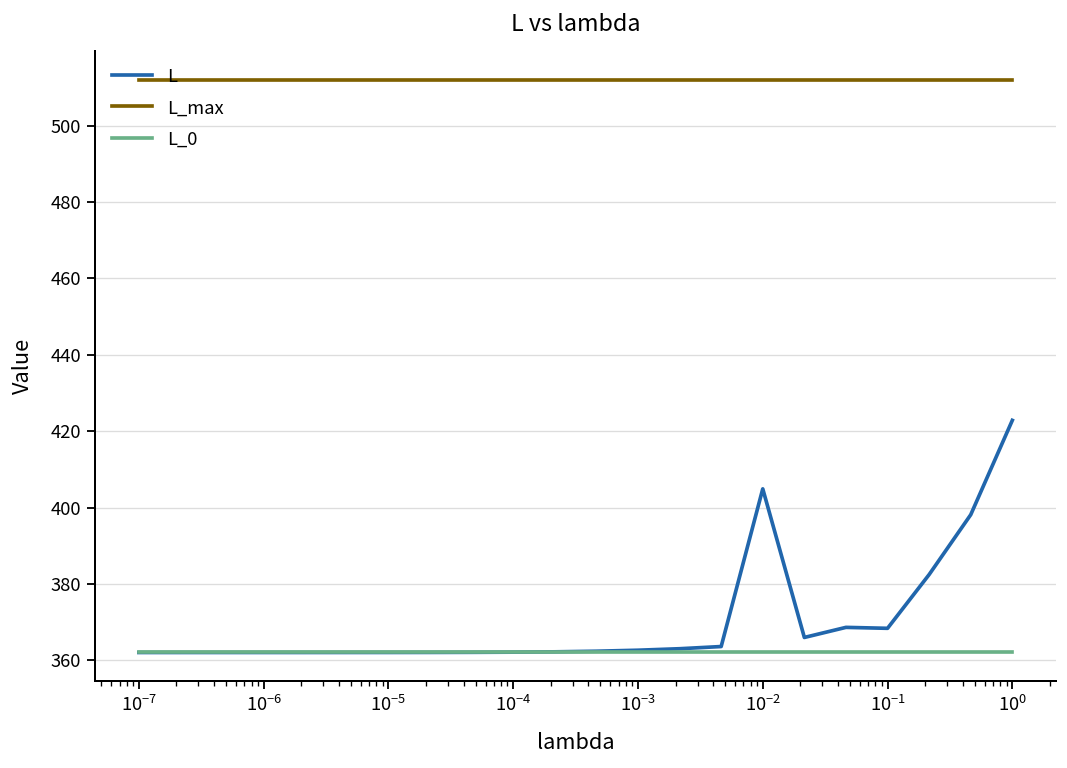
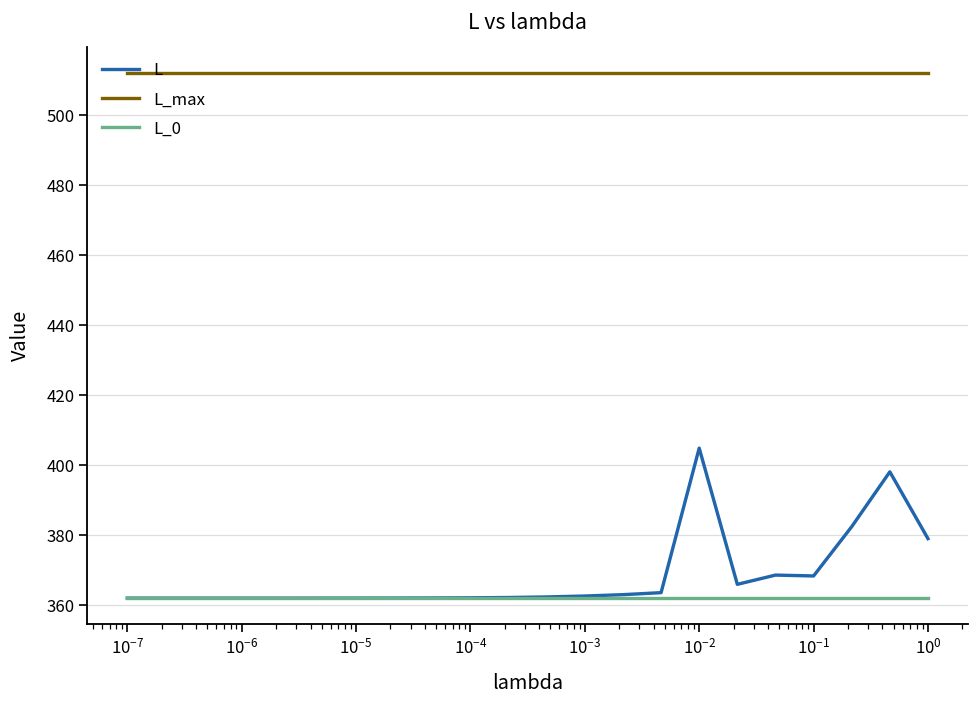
L, 10^0: 423 -> 379
